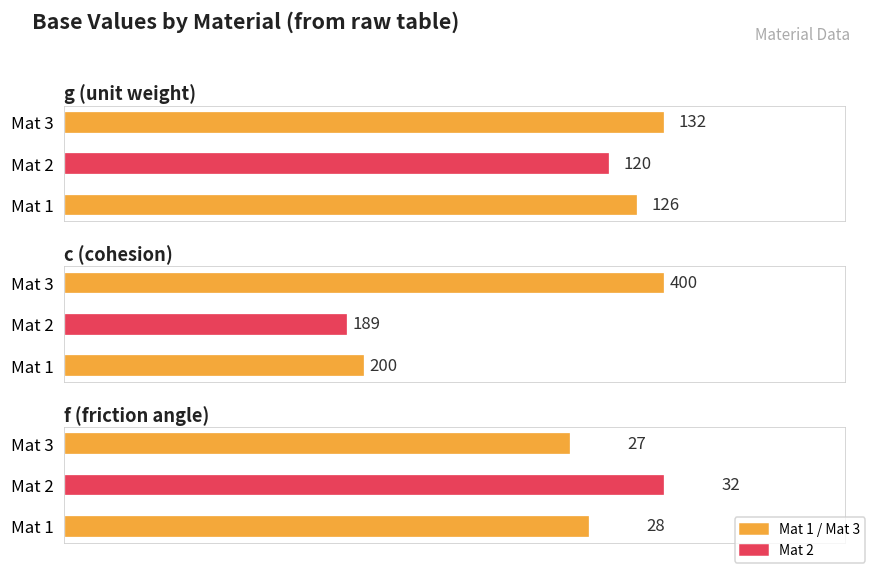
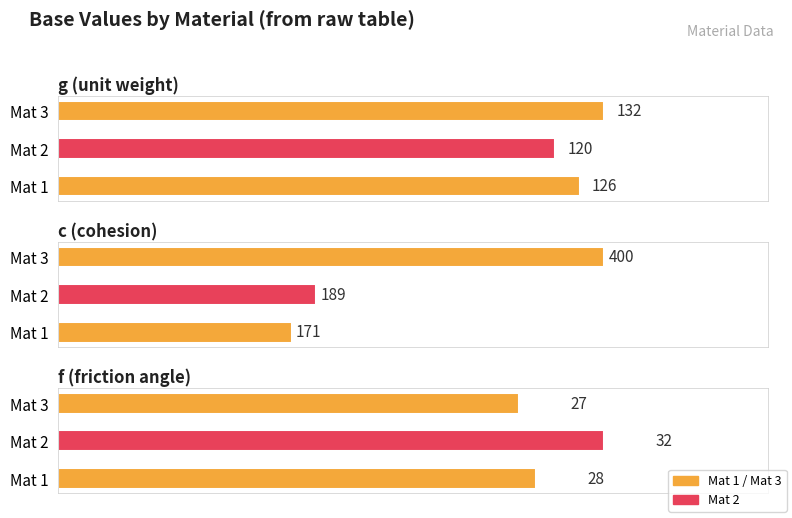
c (cohesion), Mat 1: 200 -> 171
